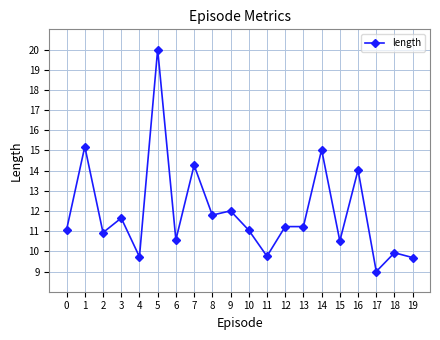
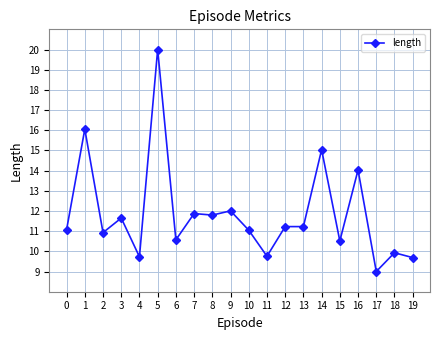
1: 15.2 -> 16.1
7: 14.3 -> 11.9
